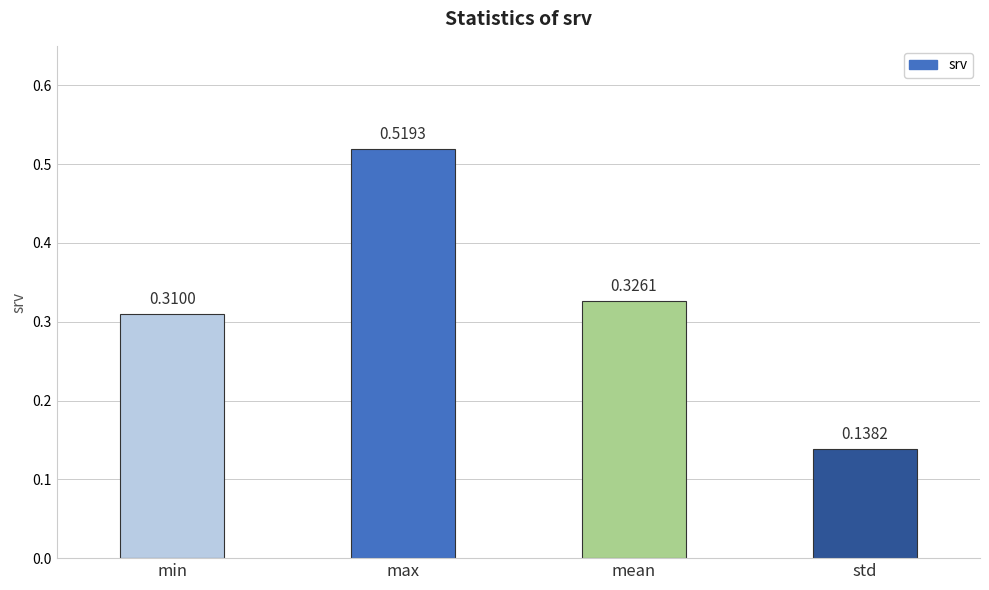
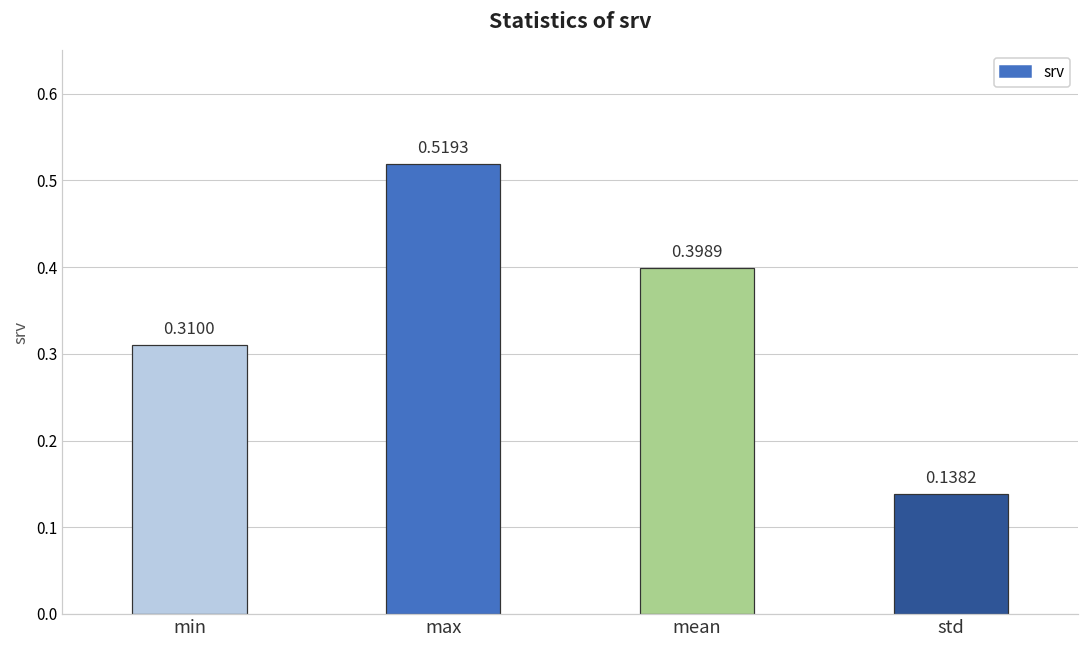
mean: 0.3261 -> 0.3989
